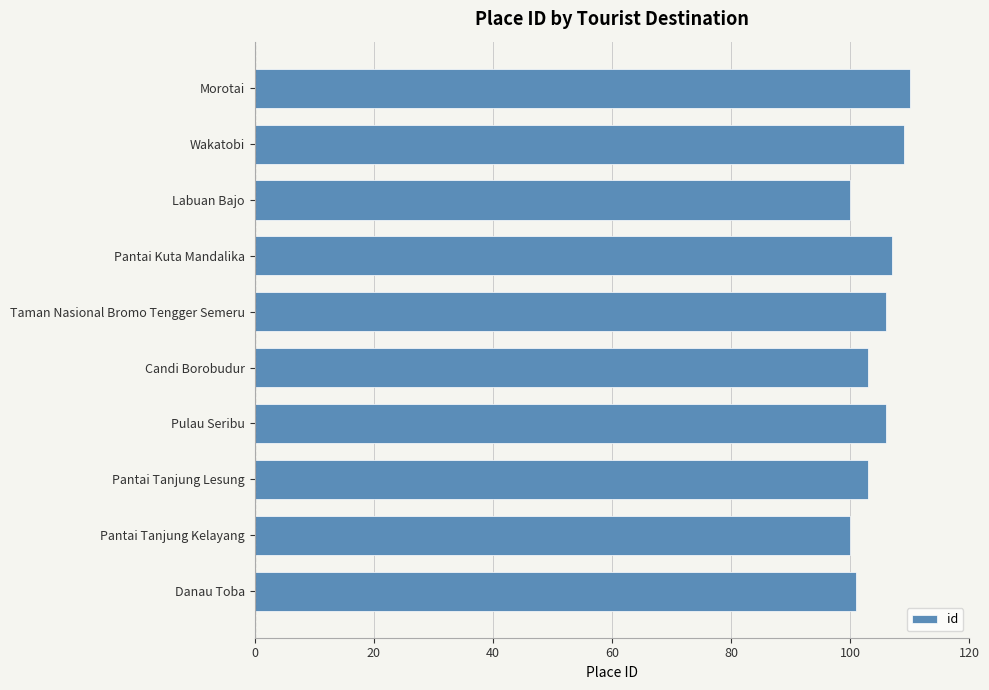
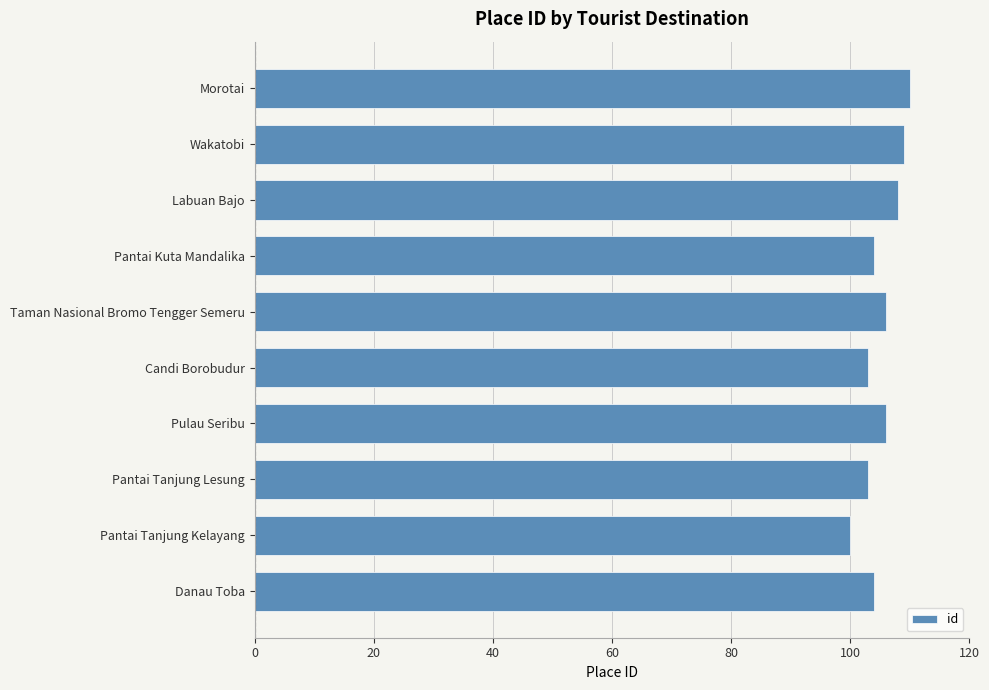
Labuan Bajo: 100 -> 108
Pantai Kuta Mandalika: 107 -> 104
Danau Toba: 101 -> 104
